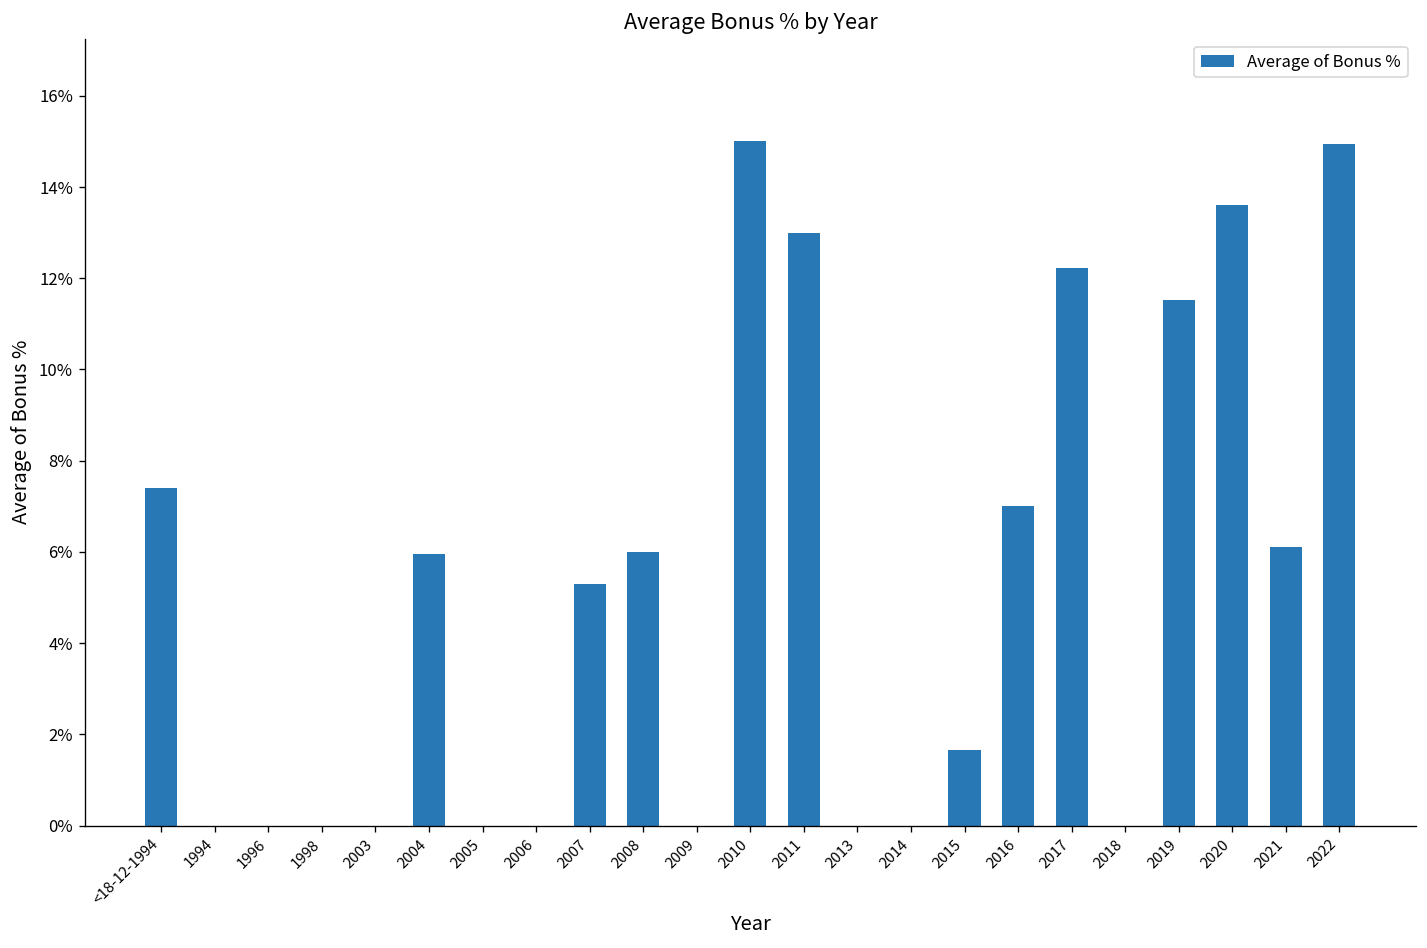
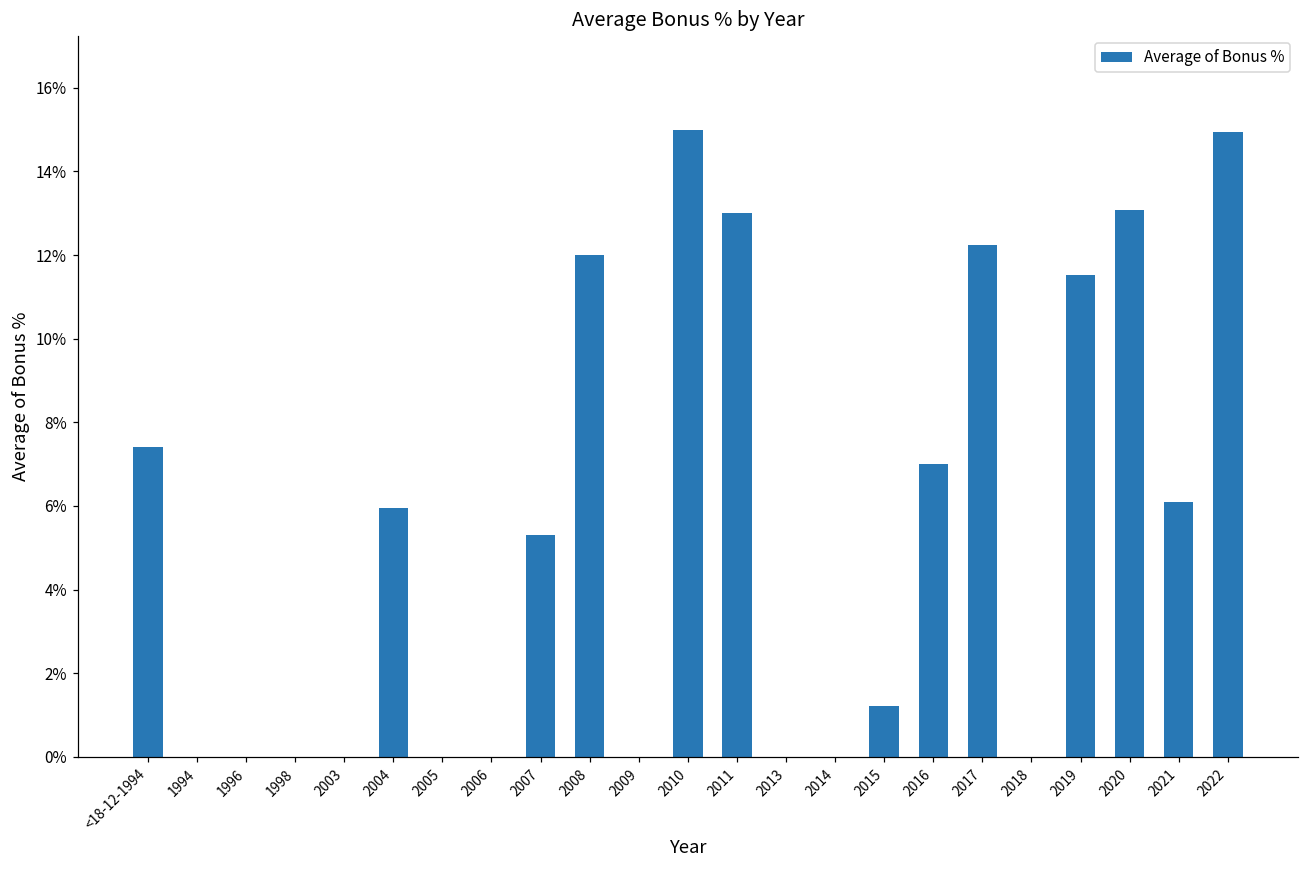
2008: 6.0% -> 12.0%
2015: 1.7% -> 1.2%
2020: 13.6% -> 13.1%
